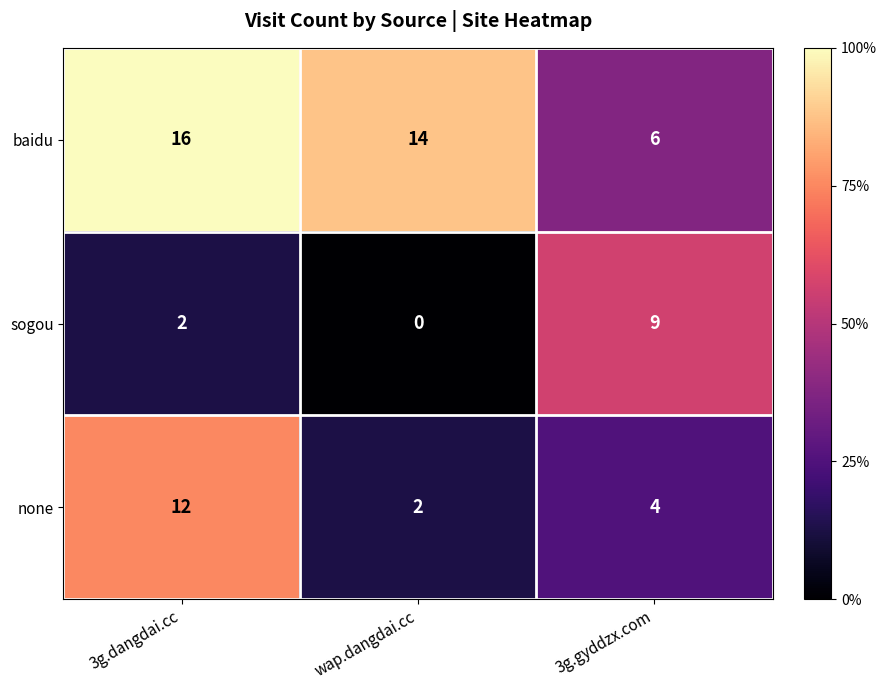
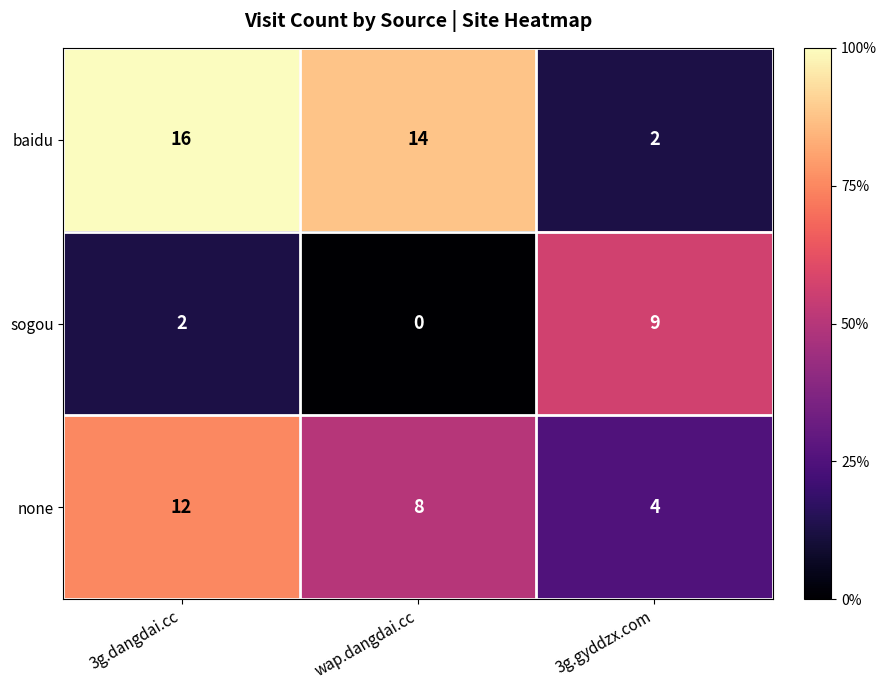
baidu, 3g.gyddzx.com: 6 -> 2
none, wap.dangdai.cc: 2 -> 8
